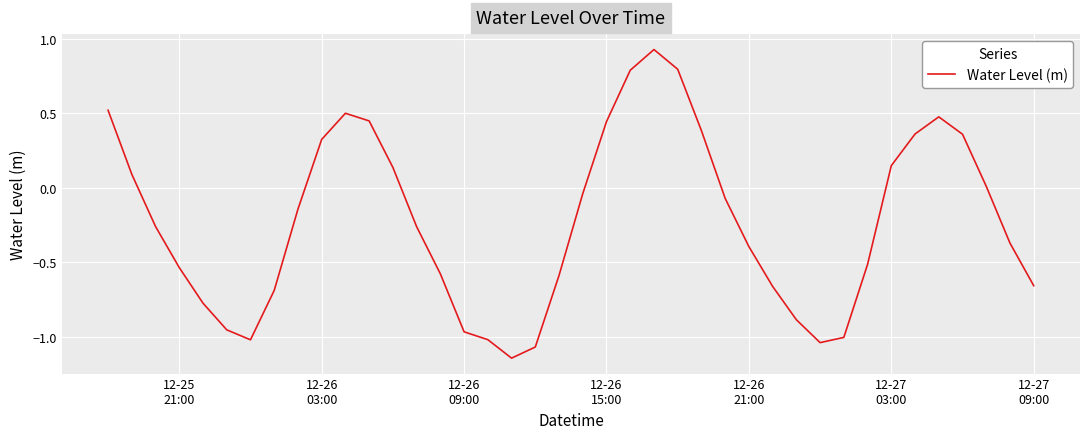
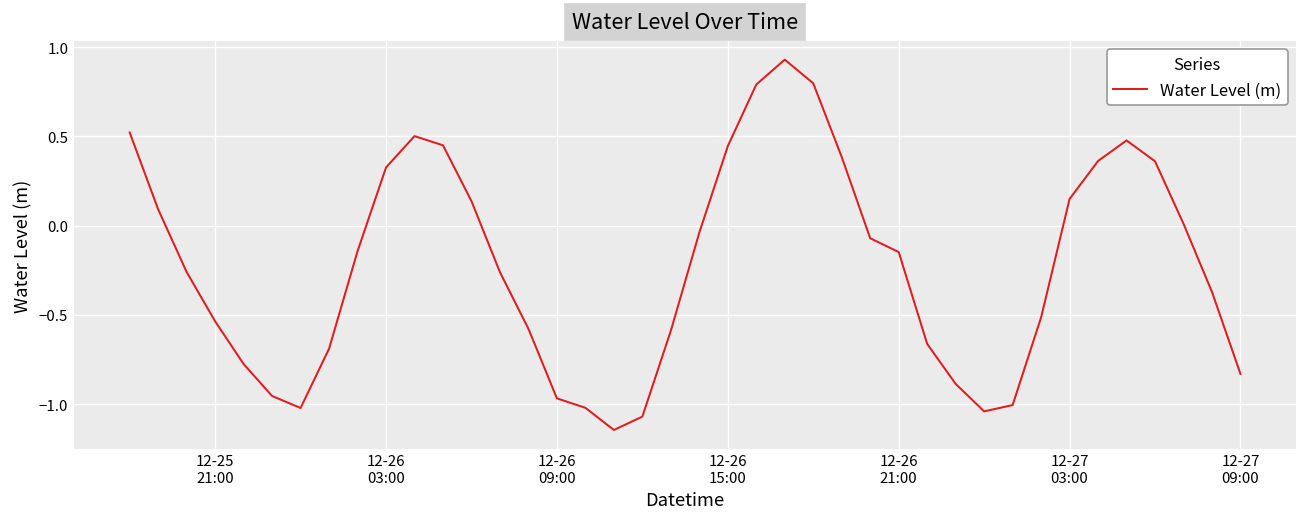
12-26 21:00: -0.40 -> -0.15
12-27 09:00: -0.66 -> -0.83
